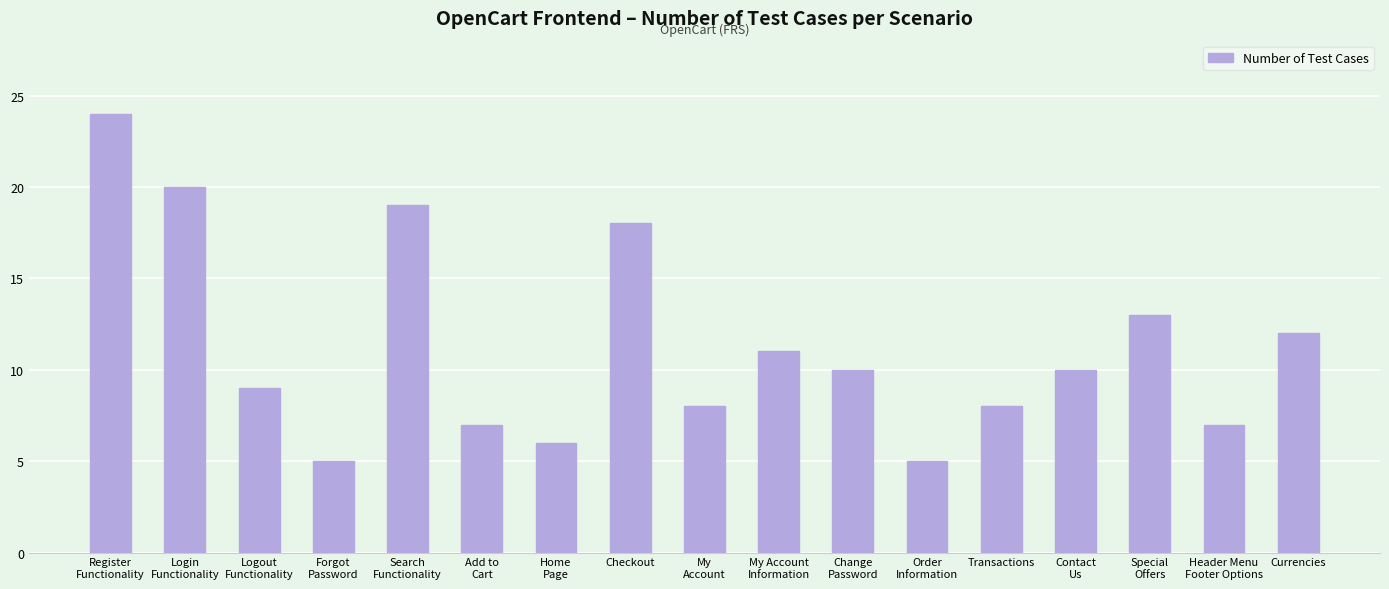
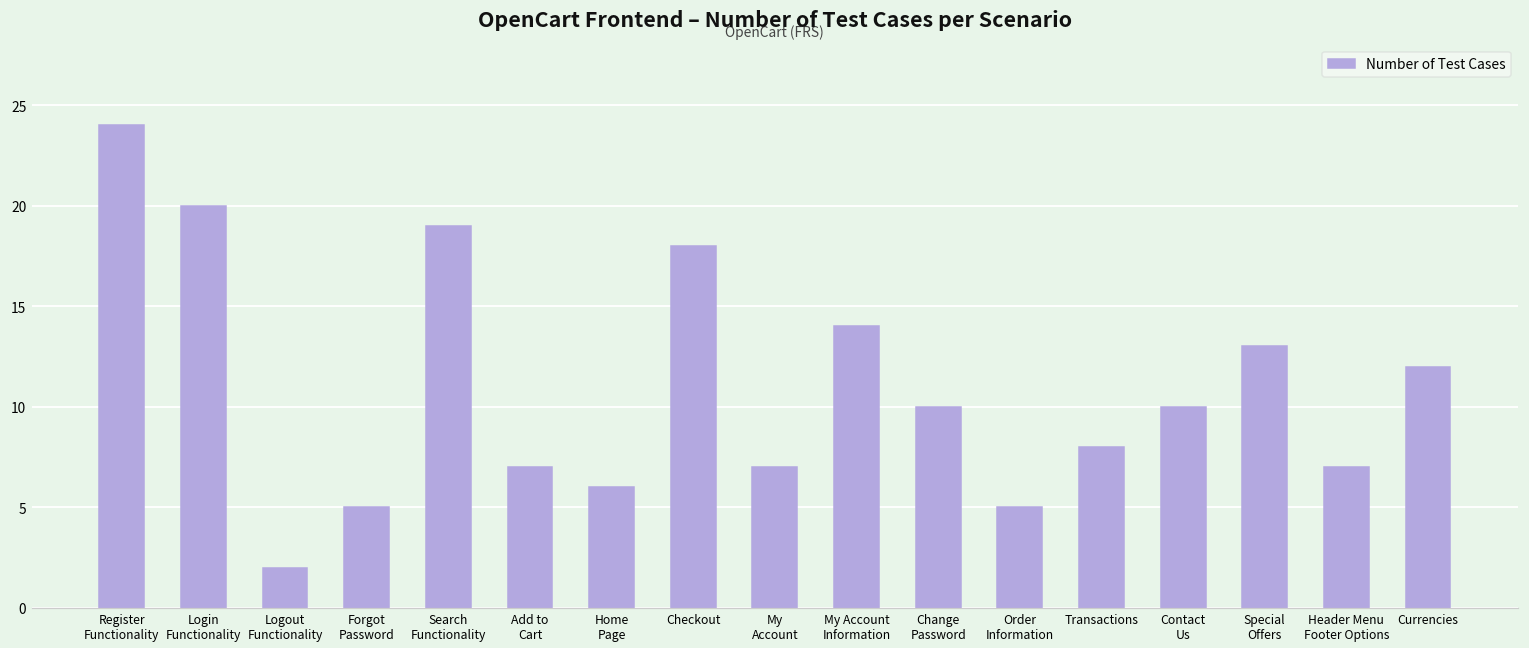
Logout Functionality: 9 -> 2
My Account: 8 -> 7
My Account Information: 11 -> 14
